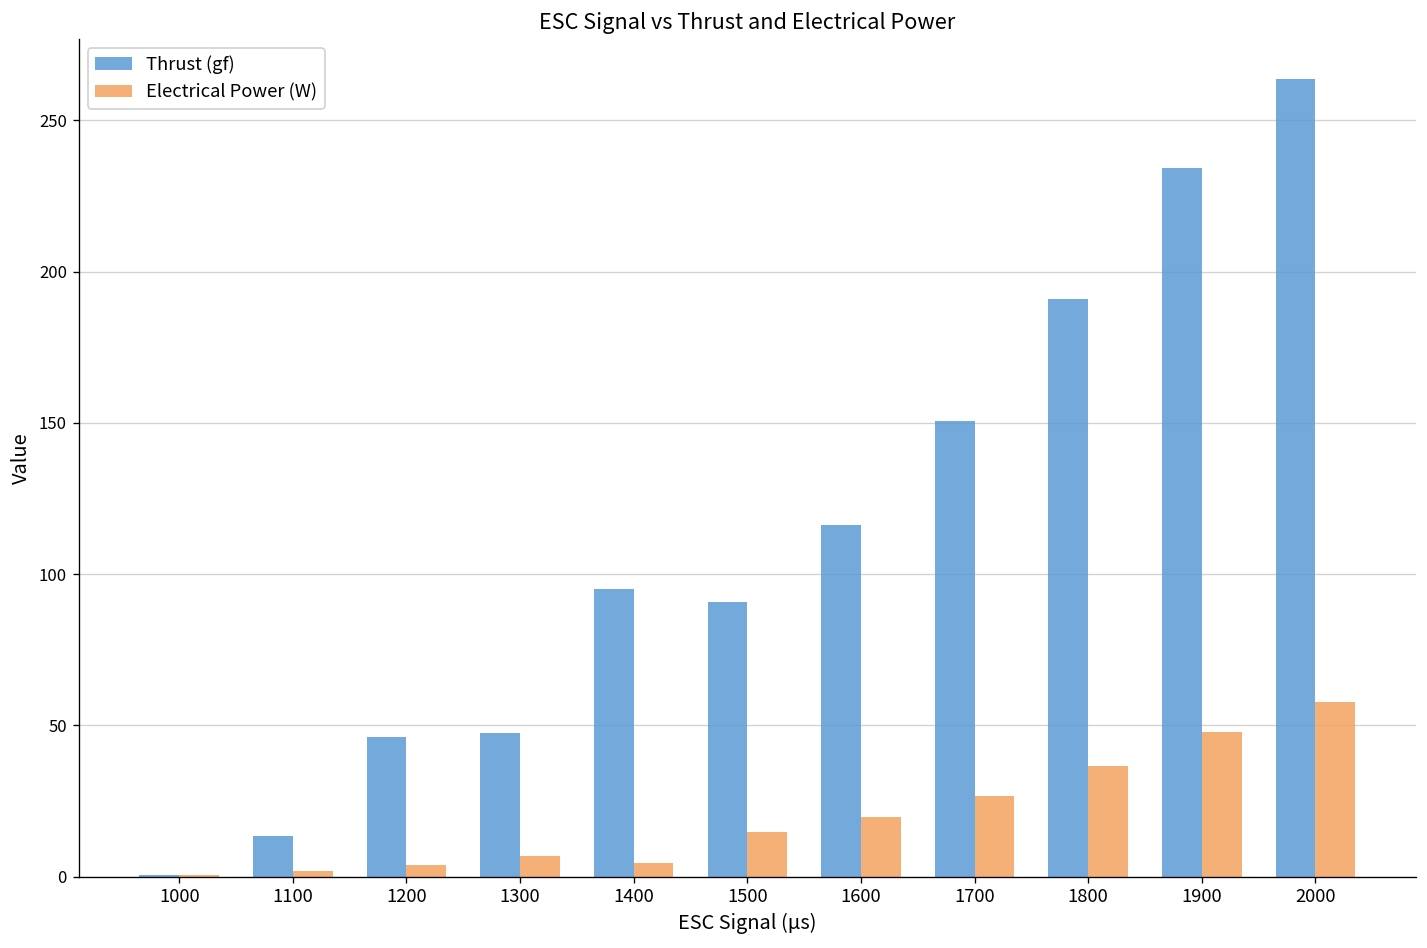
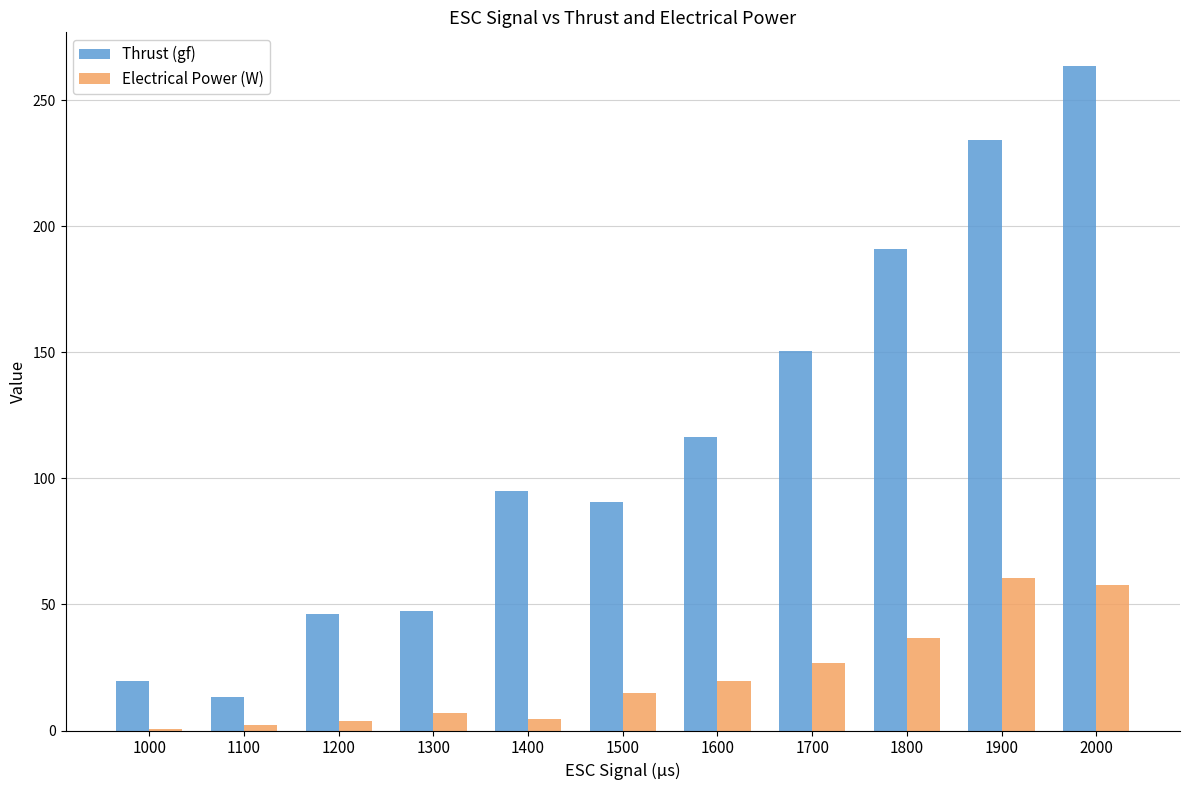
Thrust (gf), 1000: 0 -> 20
Electrical Power (W), 1900: 48 -> 60
